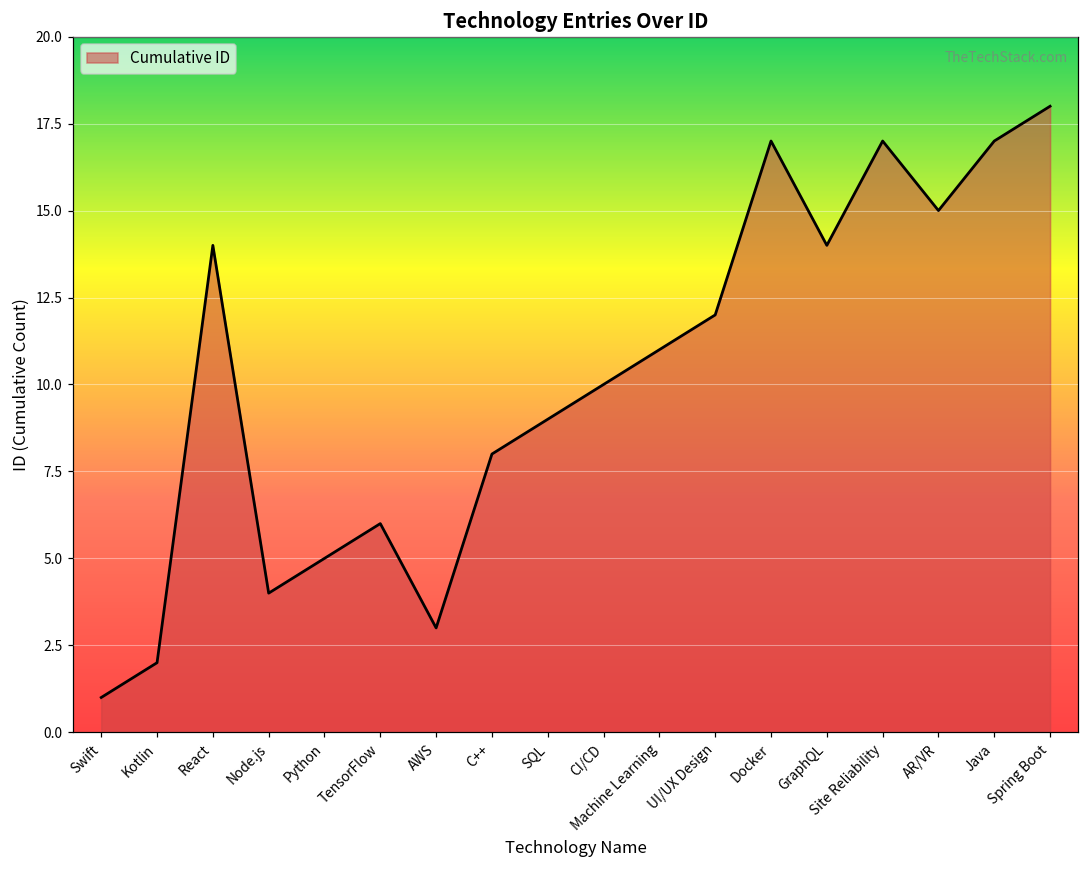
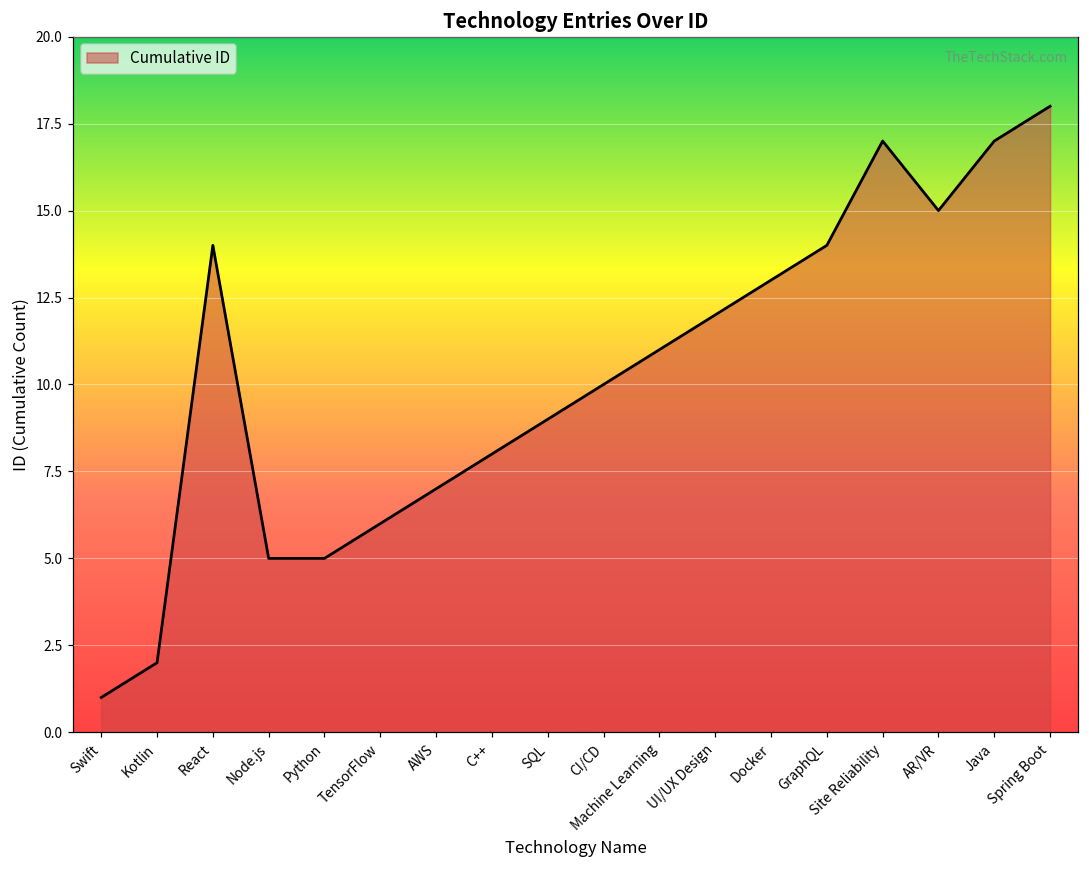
Node.js: 4 -> 5
AWS: 3 -> 7
Docker: 17 -> 13
